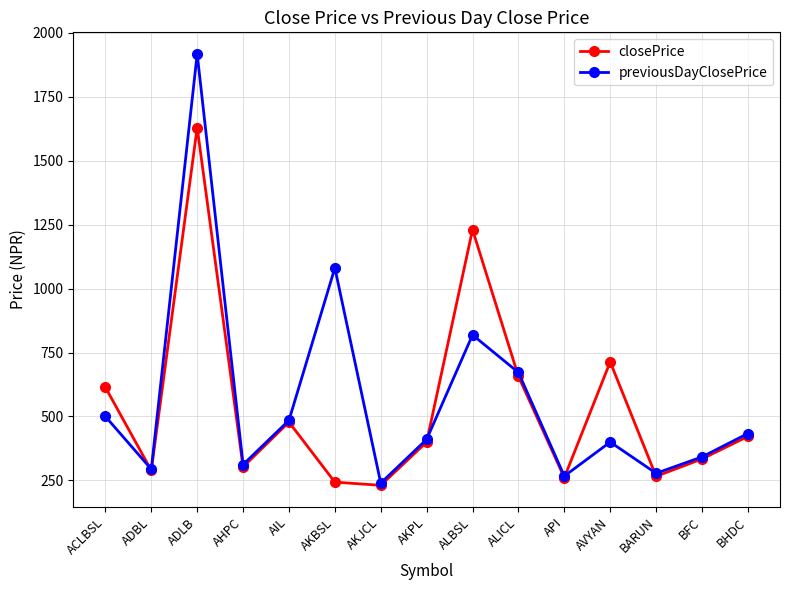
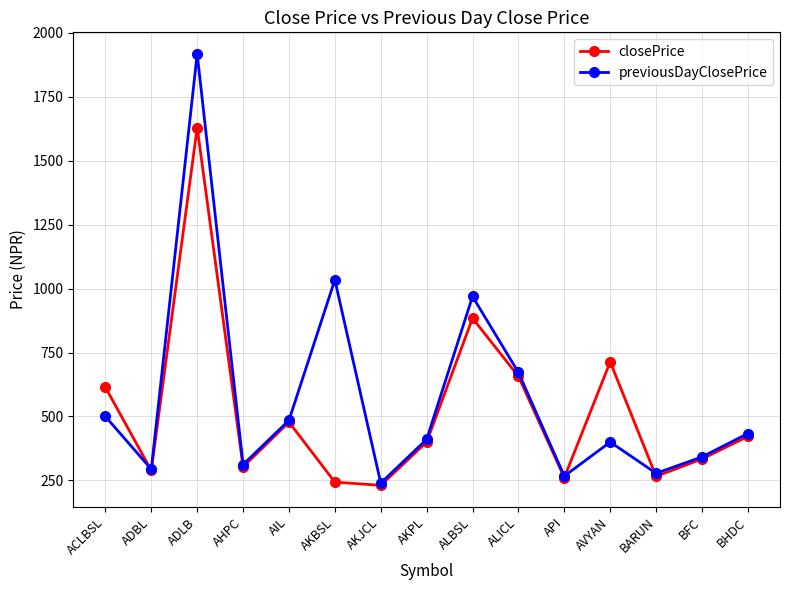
previousDayClosePrice, AKBSL: 1080 -> 1030
closePrice, ALBSL: 1230 -> 880
previousDayClosePrice, ALBSL: 820 -> 970
